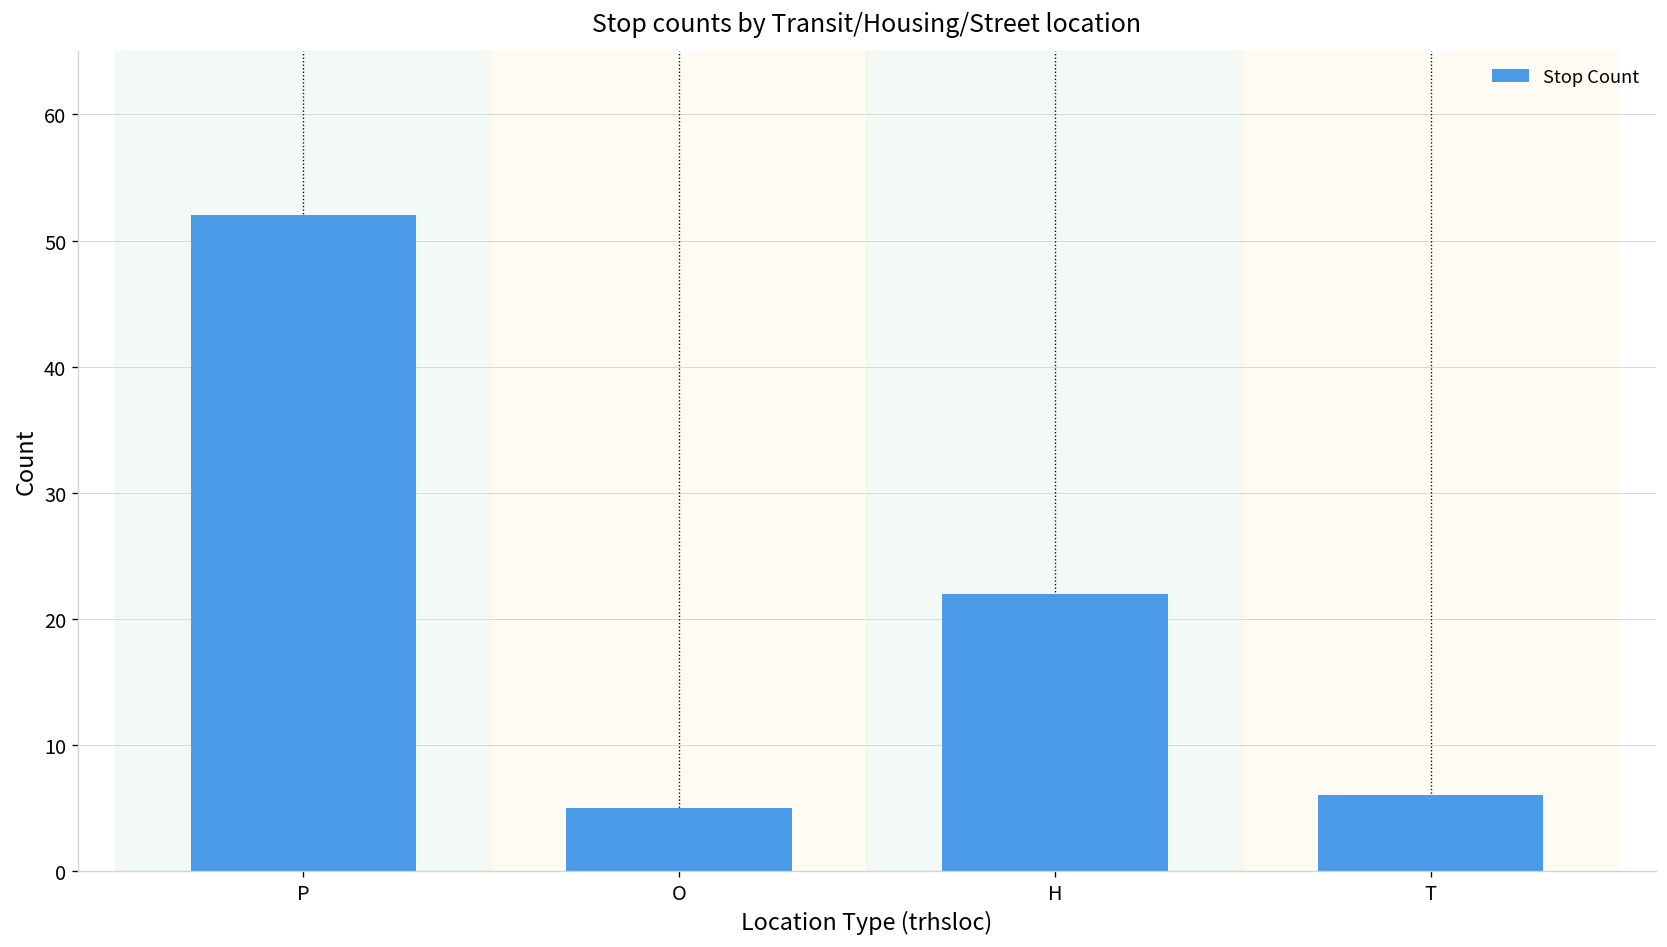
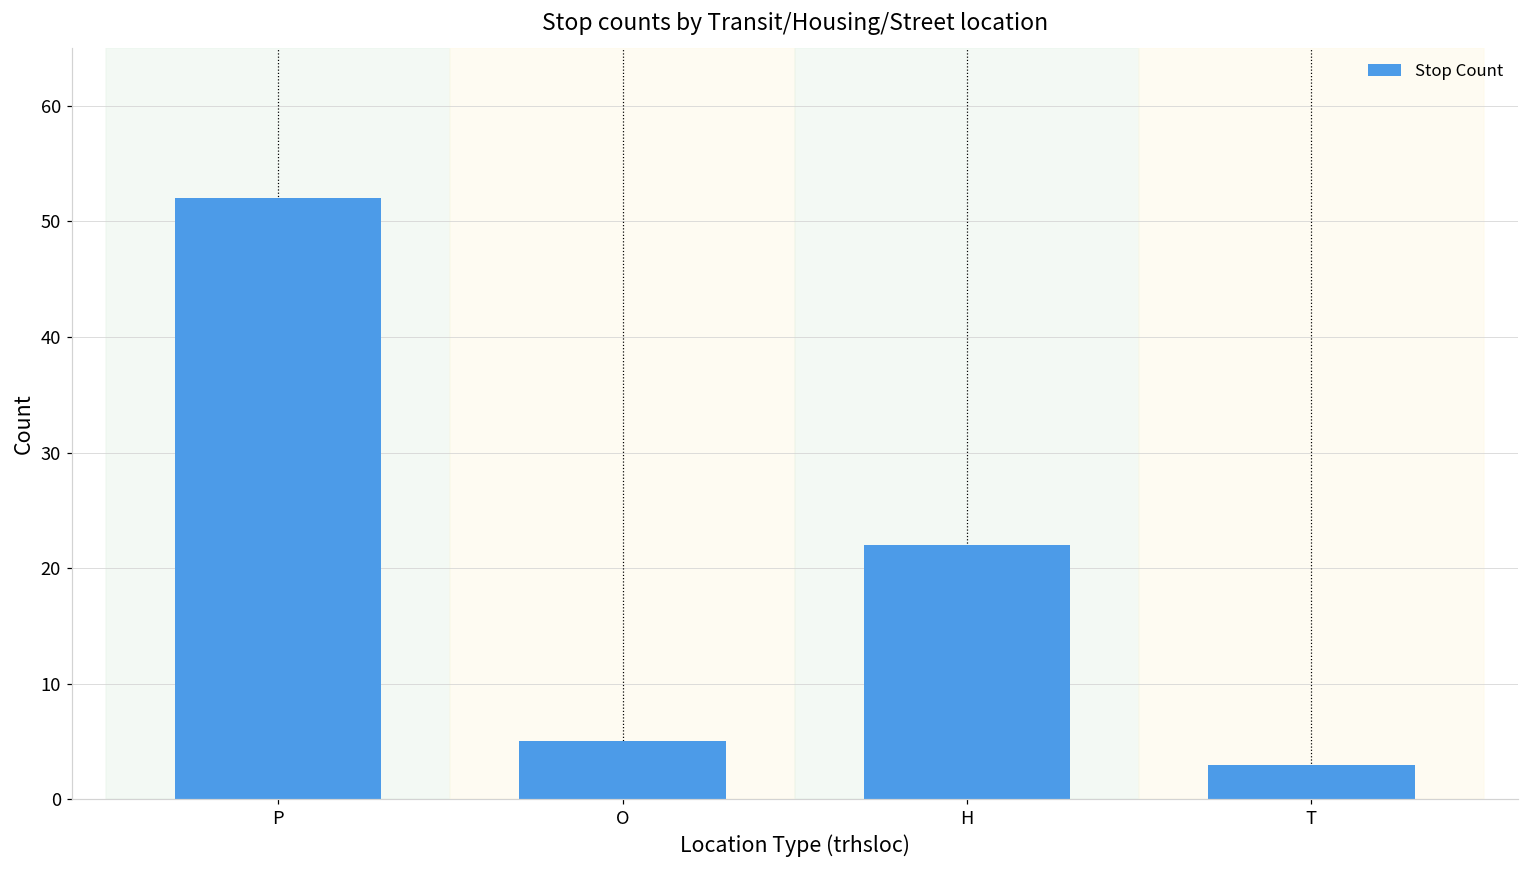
T: 6 -> 3
